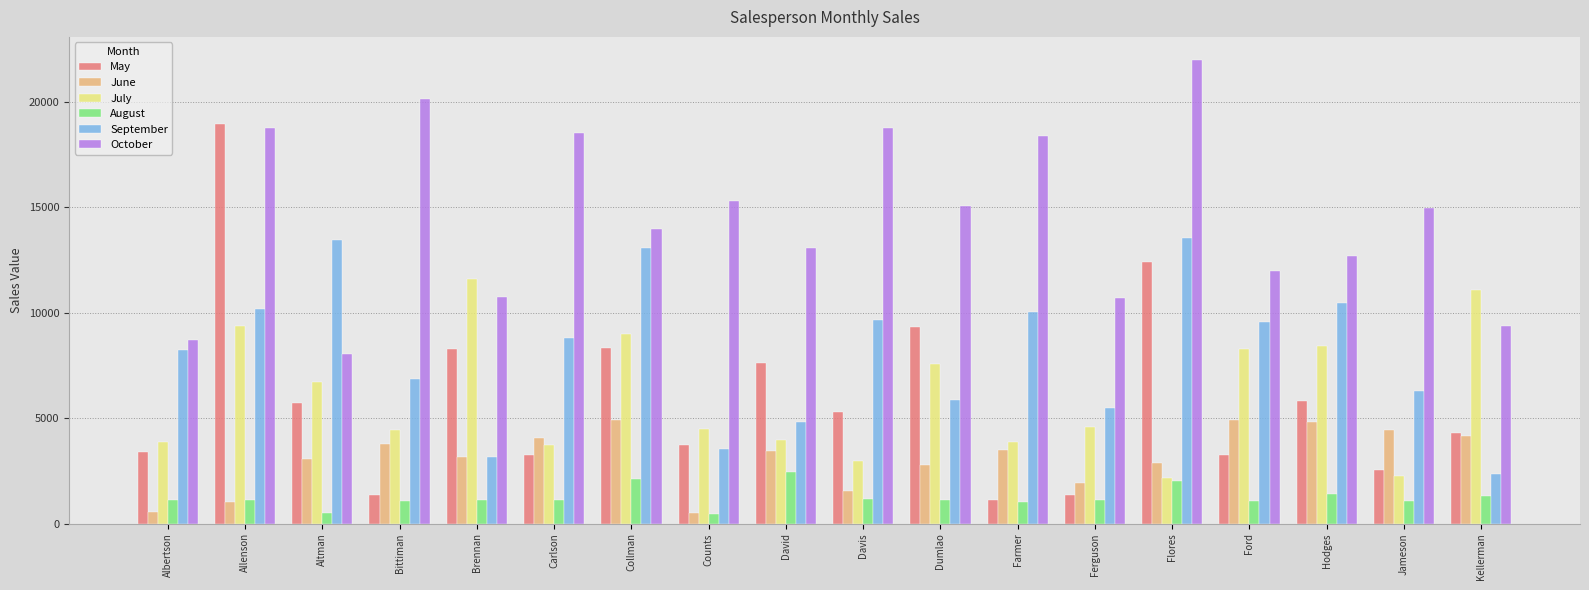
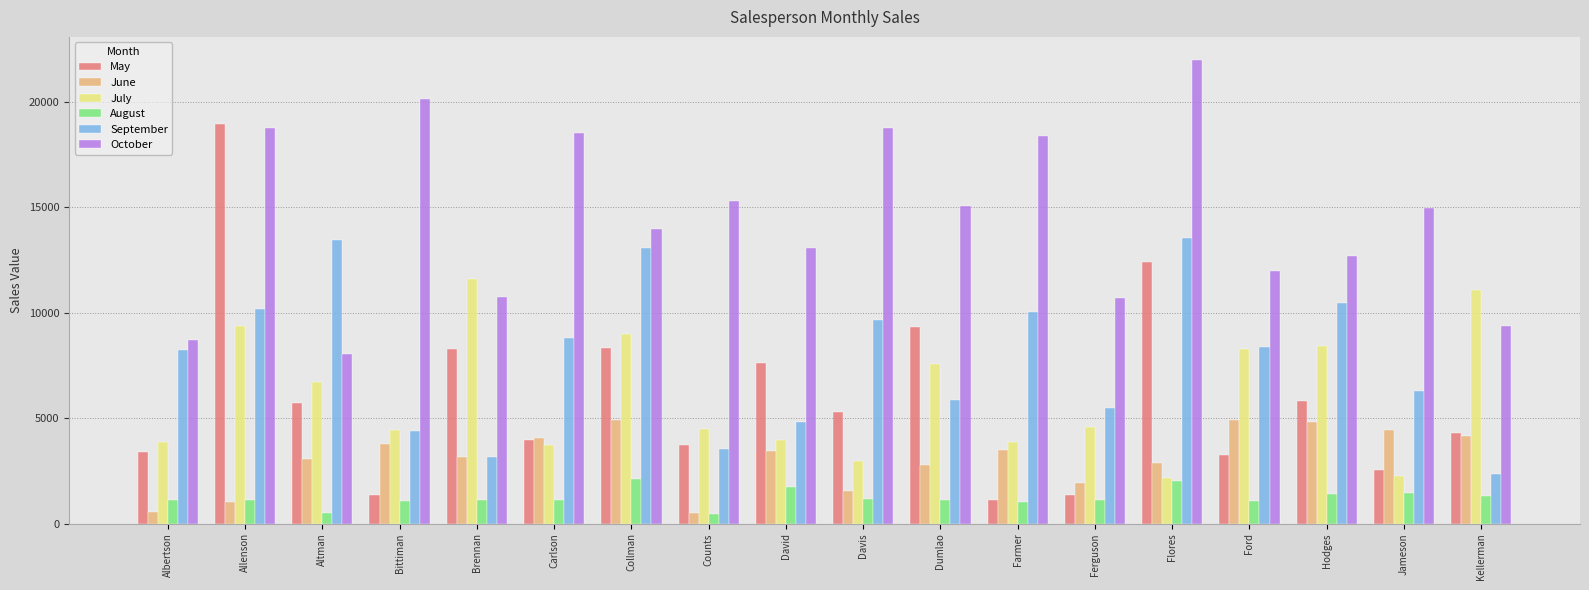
September, Bittiman: 6900 -> 4400
May, Carlson: 3200 -> 3900
August, David: 2400 -> 1700
September, Ford: 9500 -> 8400
August, Jameson: 1100 -> 1500
